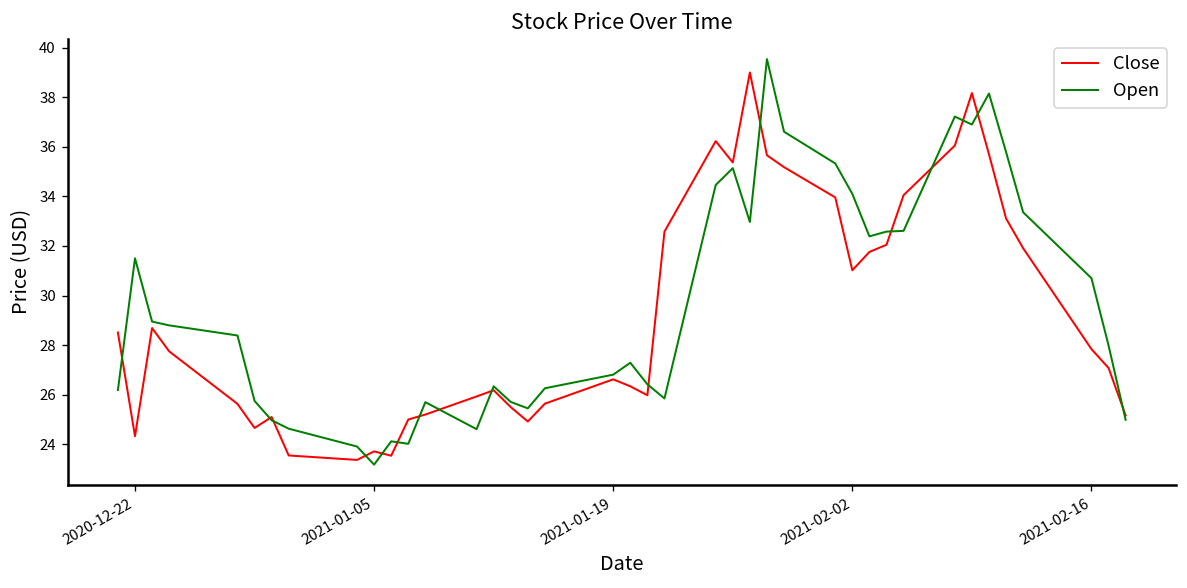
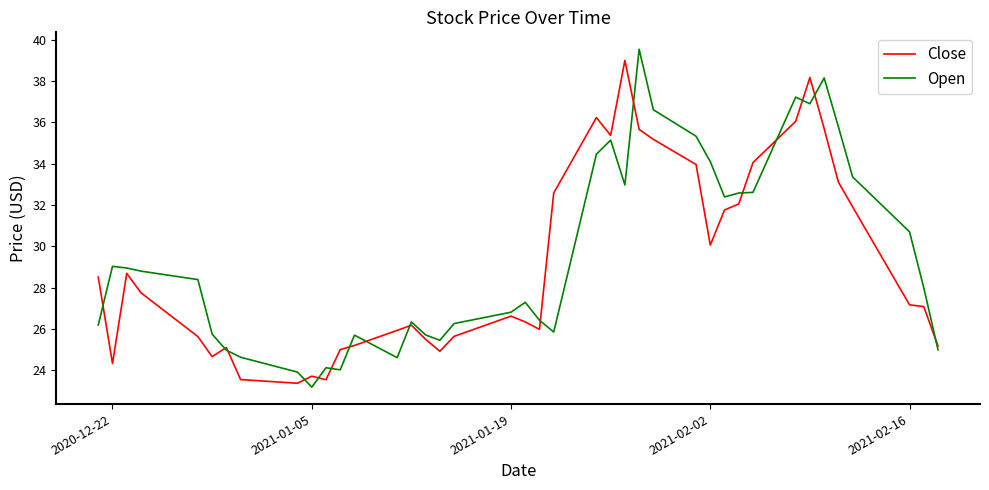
Open, 2020-12-22: 31.5 -> 29.0
Close, 2021-02-02: 31.0 -> 30.1
Close, 2021-02-16: 27.8 -> 27.2
